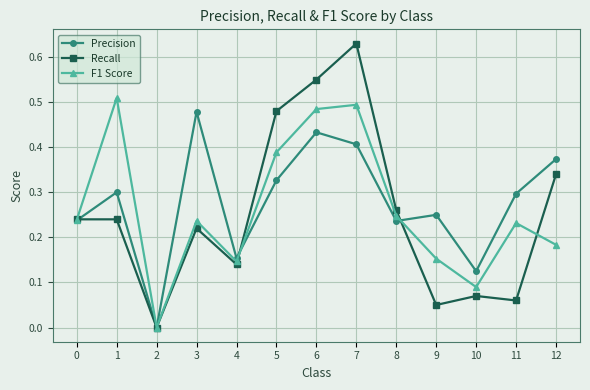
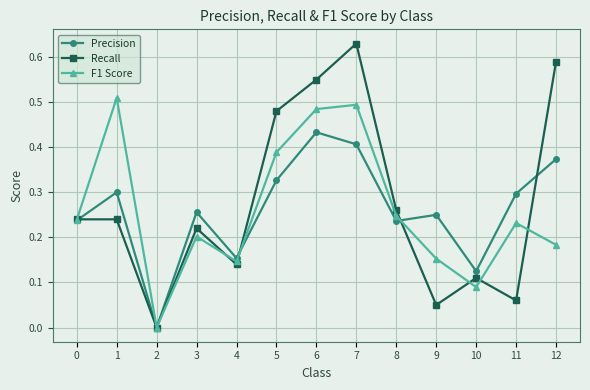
Precision, 3: 0.48 -> 0.26
F1 Score, 3: 0.24 -> 0.20
Recall, 10: 0.07 -> 0.11
Recall, 12: 0.34 -> 0.59
